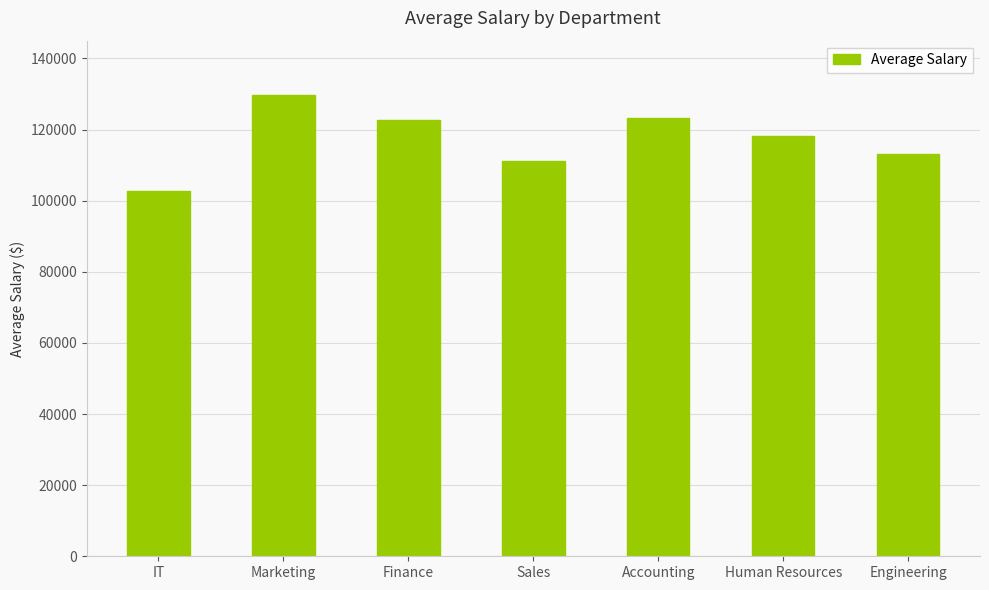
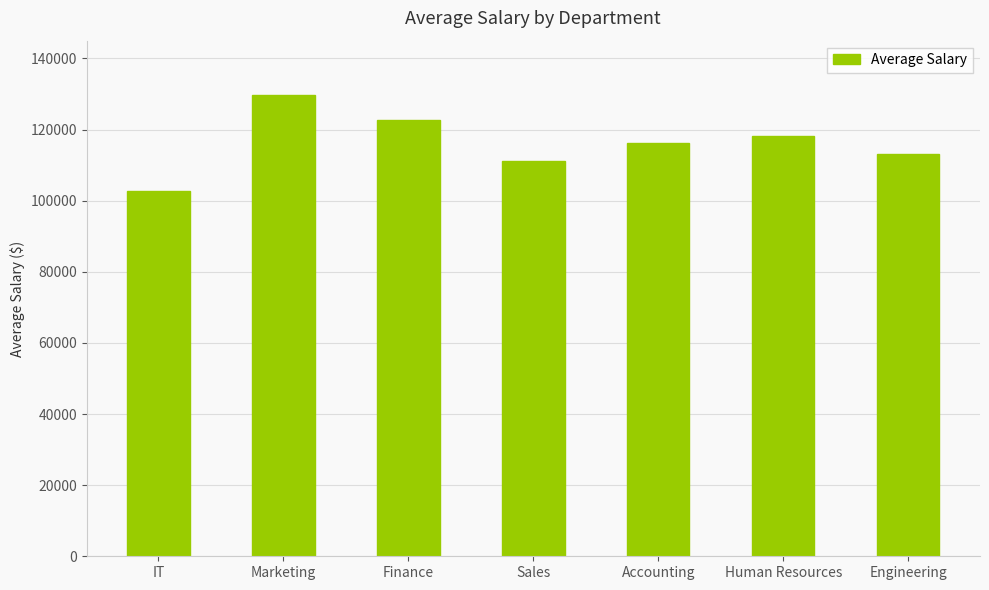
Accounting: 123000 -> 116000
